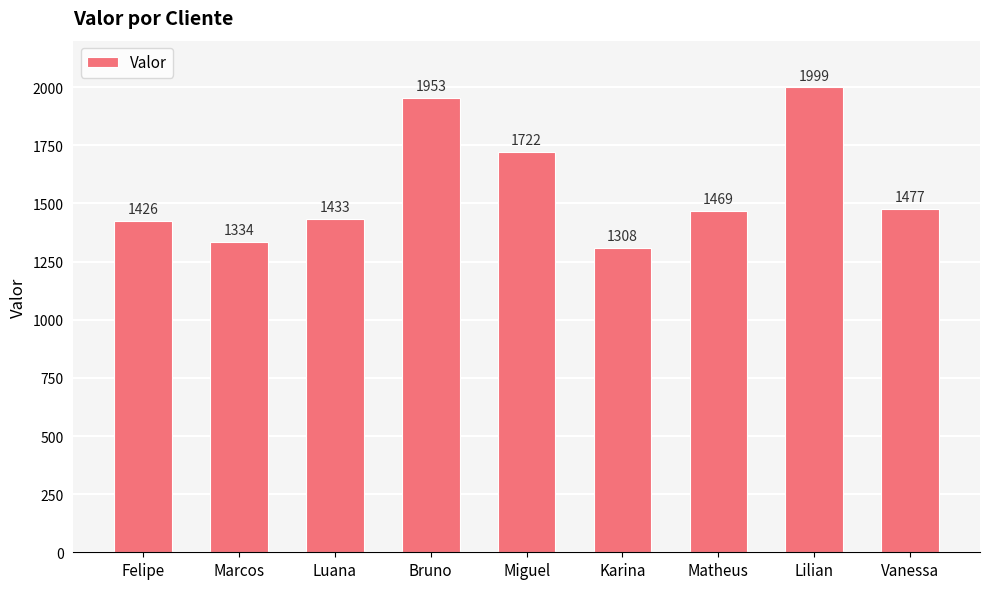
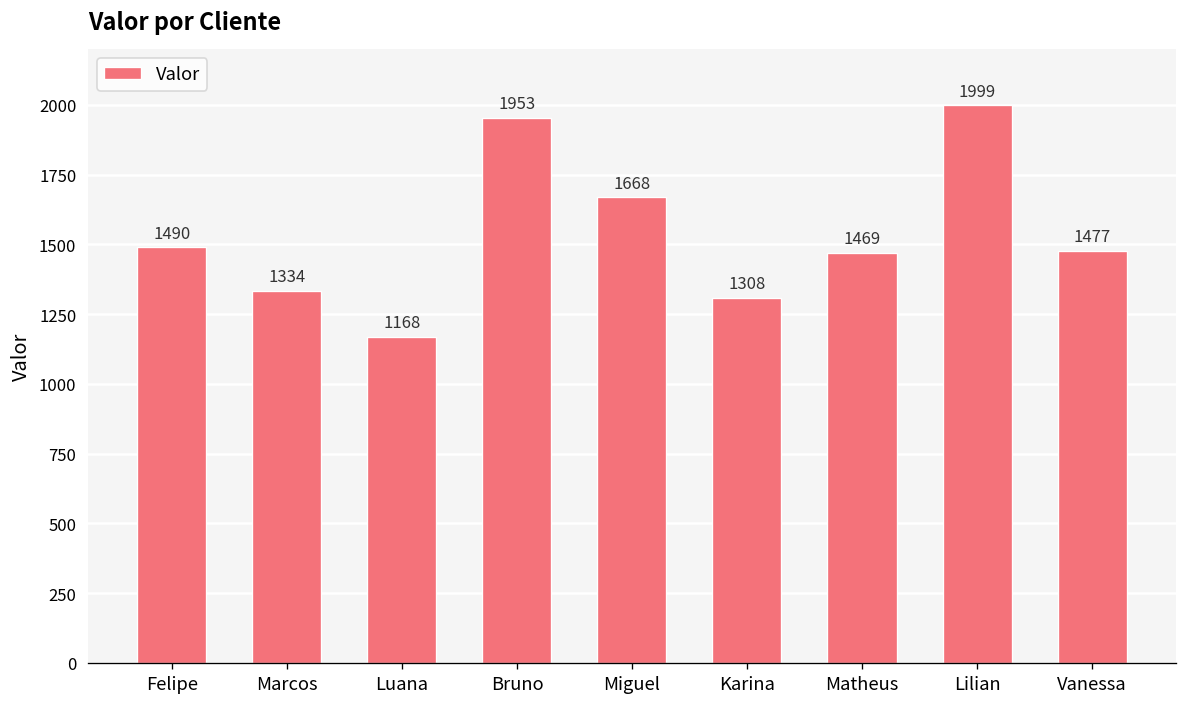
Felipe: 1426 -> 1490
Luana: 1433 -> 1168
Miguel: 1722 -> 1668
